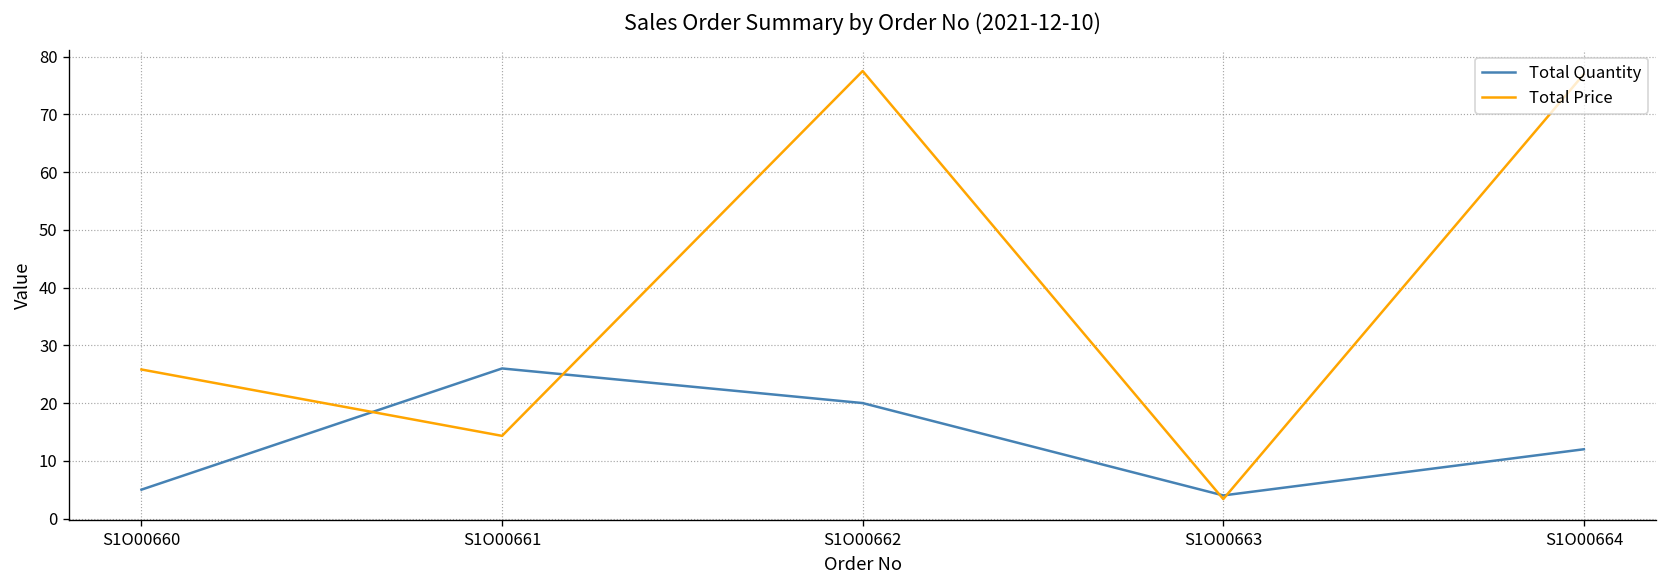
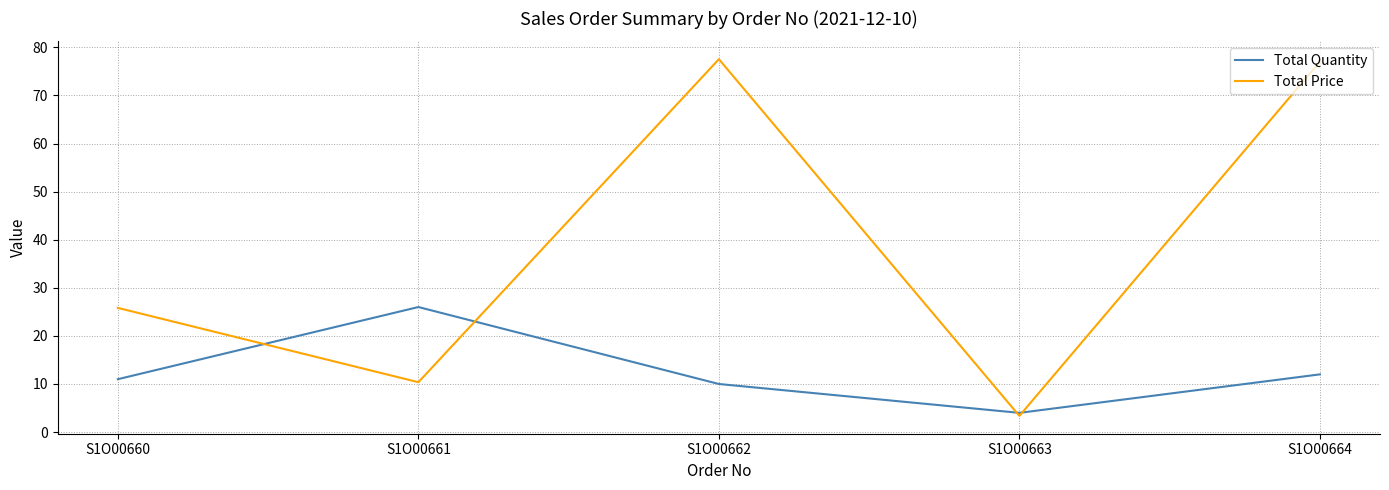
Total Quantity, S1O00660: 5 -> 11
Total Price, S1O00661: 14 -> 10
Total Quantity, S1O00662: 20 -> 10
